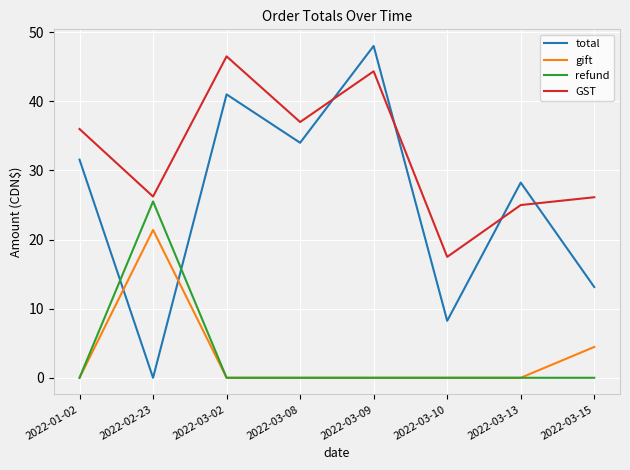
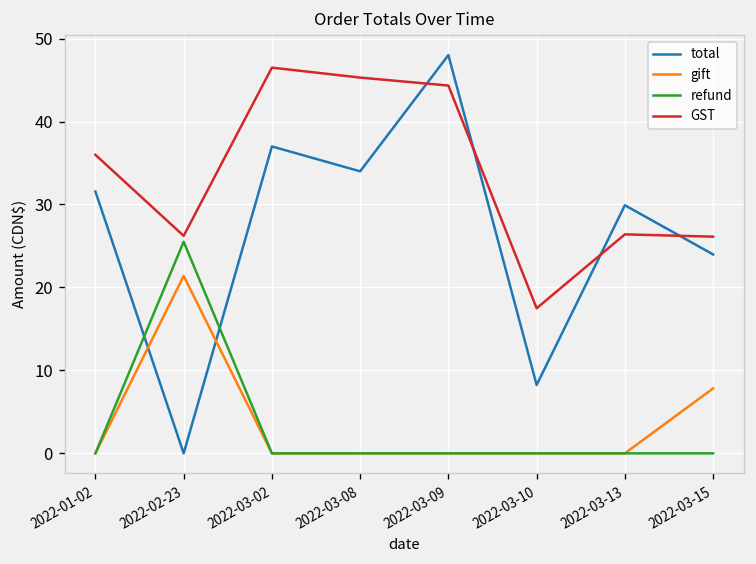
total, 2022-03-02: 41 -> 37
GST, 2022-03-08: 37 -> 45
total, 2022-03-13: 28 -> 30
GST, 2022-03-13: 25 -> 26
total, 2022-03-15: 13 -> 24
gift, 2022-03-15: 4 -> 8
